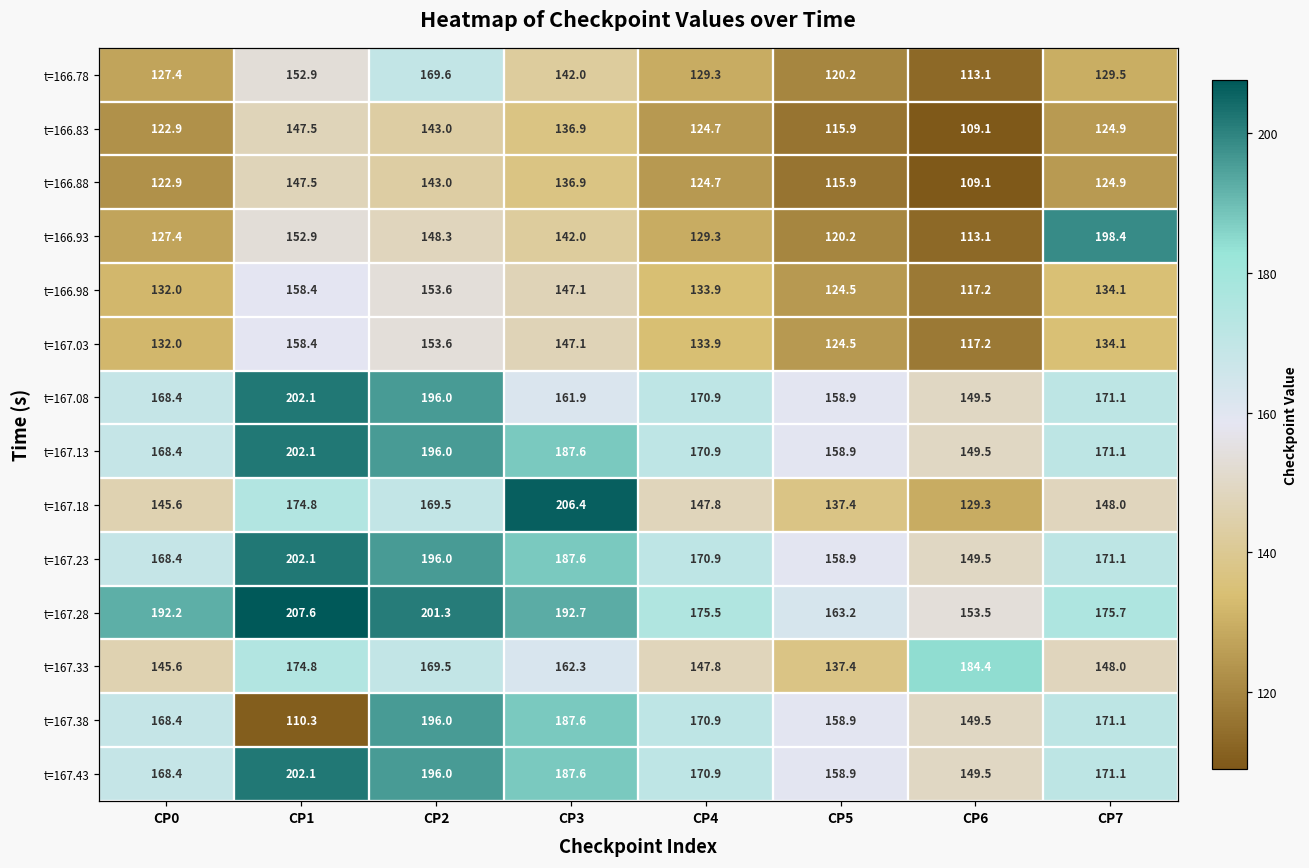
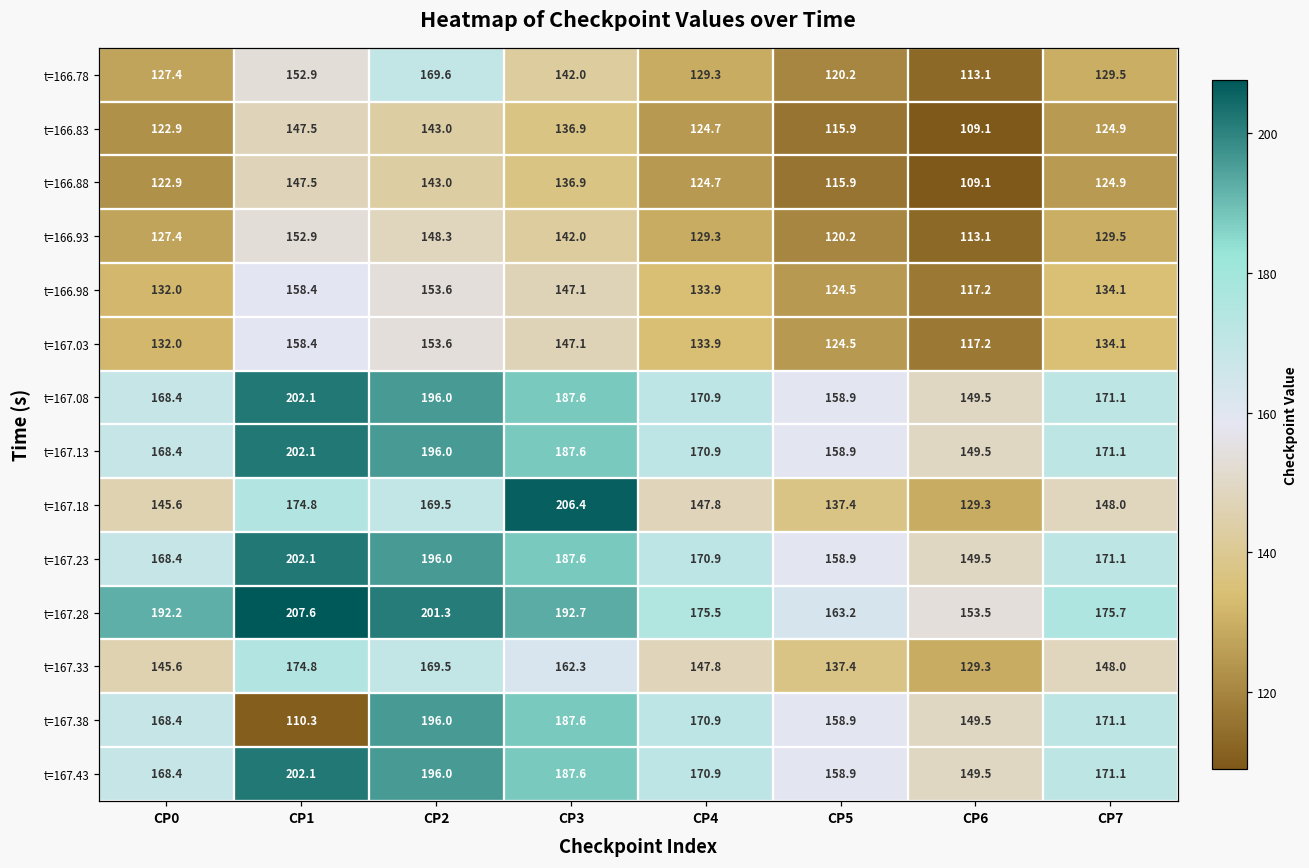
t=166.93, CP7: 198.4 -> 129.5
t=167.08, CP3: 161.9 -> 187.6
t=167.33, CP6: 184.4 -> 129.3
